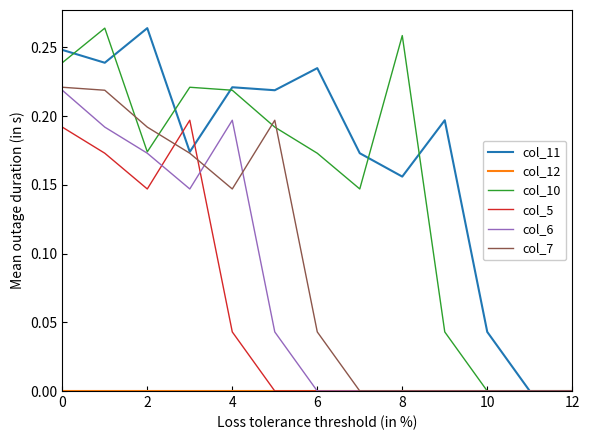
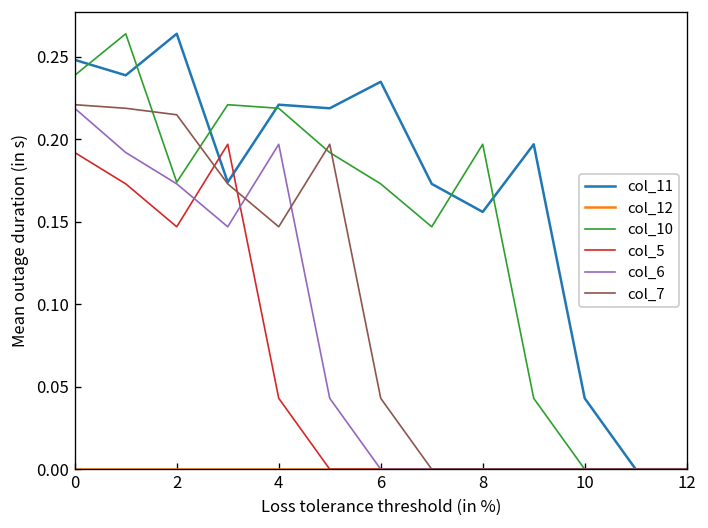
col_7, 2: 0.192 -> 0.215
col_10, 8: 0.259 -> 0.197
